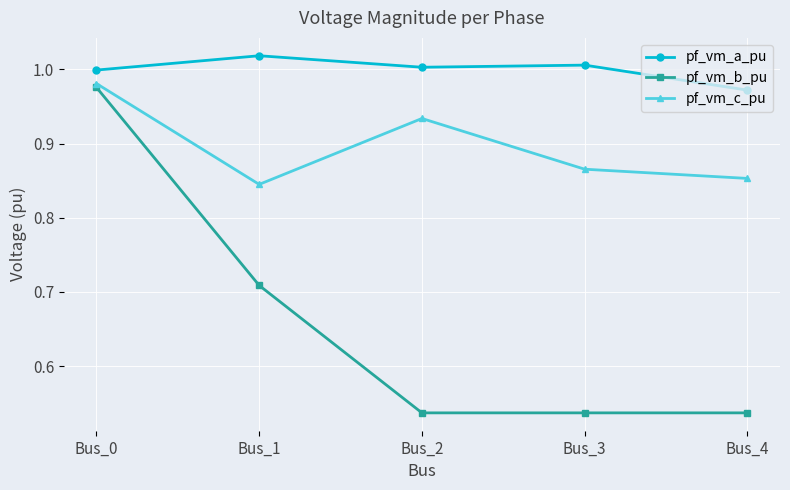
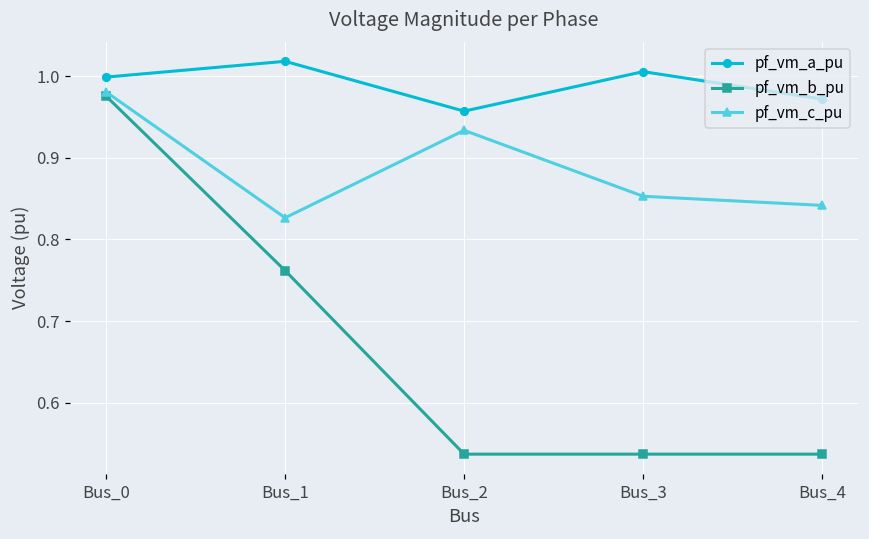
pf_vm_b_pu, Bus_1: 0.71 -> 0.76
pf_vm_c_pu, Bus_1: 0.84 -> 0.83
pf_vm_a_pu, Bus_2: 1.00 -> 0.96
pf_vm_c_pu, Bus_3: 0.87 -> 0.85
pf_vm_c_pu, Bus_4: 0.85 -> 0.84
